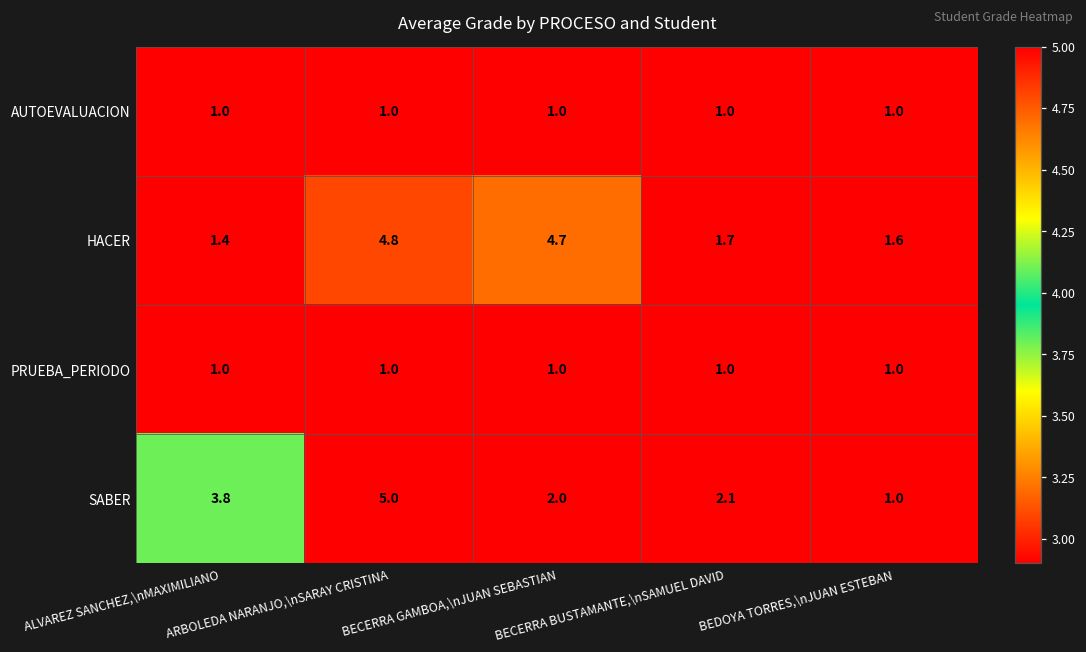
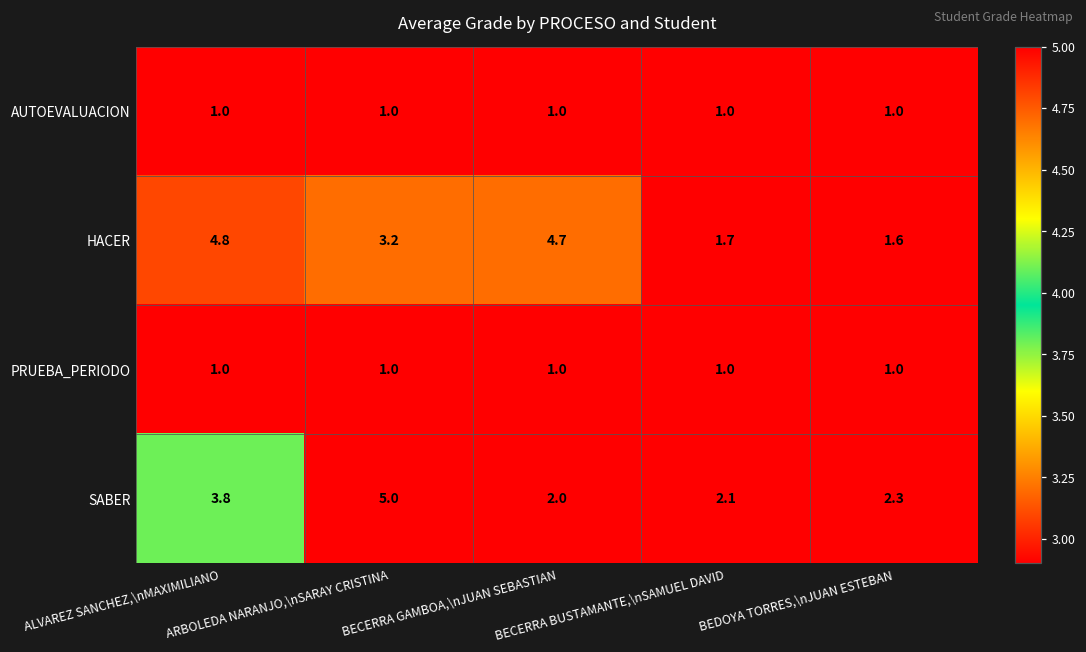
HACER, ALVAREZ SANCHEZ,\nMAXIMILIANO: 1.4 -> 4.8
HACER, ARBOLEDA NARANJO,\nSARAY CRISTINA: 4.8 -> 3.2
SABER, BEDOYA TORRES,\nJUAN ESTEBAN: 1.0 -> 2.3
